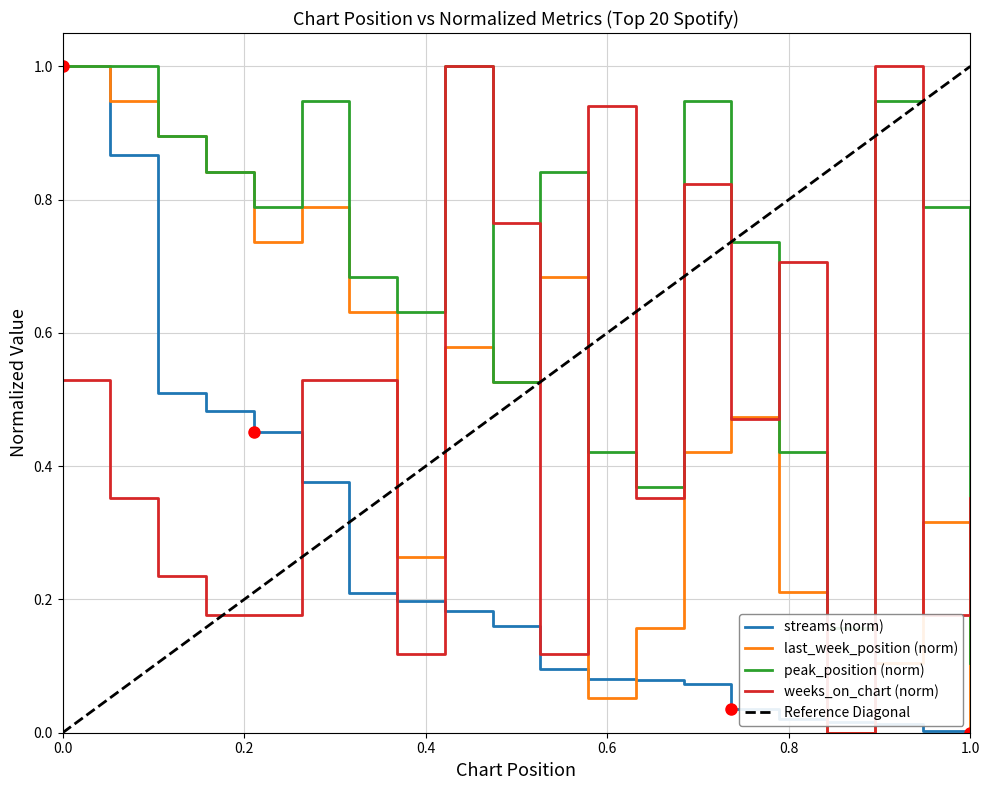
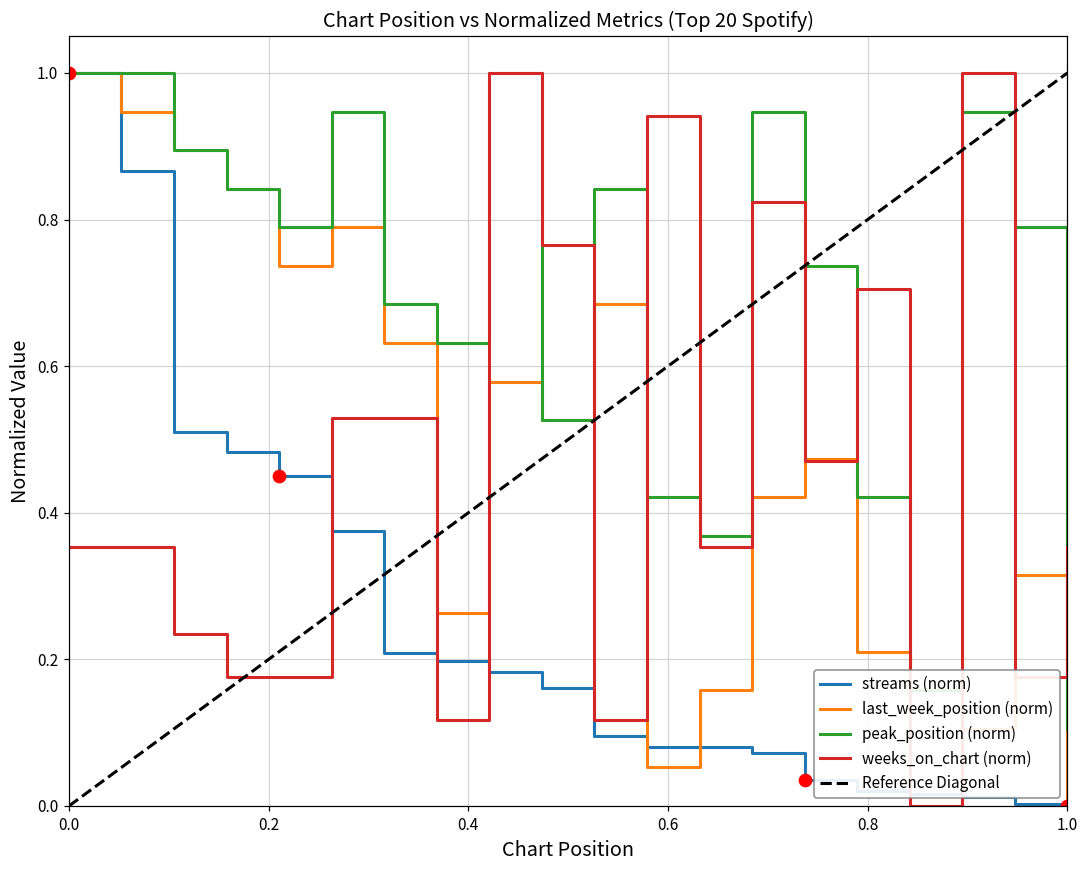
weeks_on_chart (norm), 0.0: 0.53 -> 0.35
